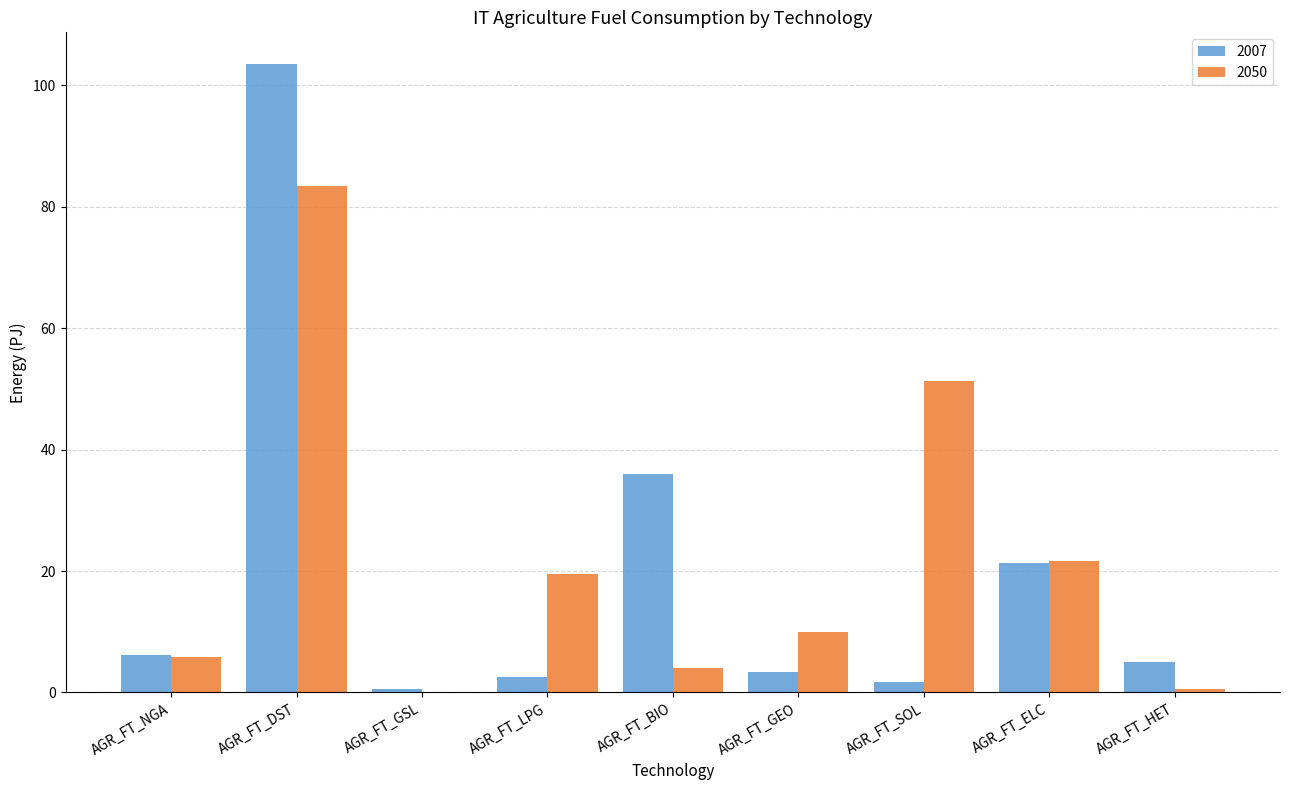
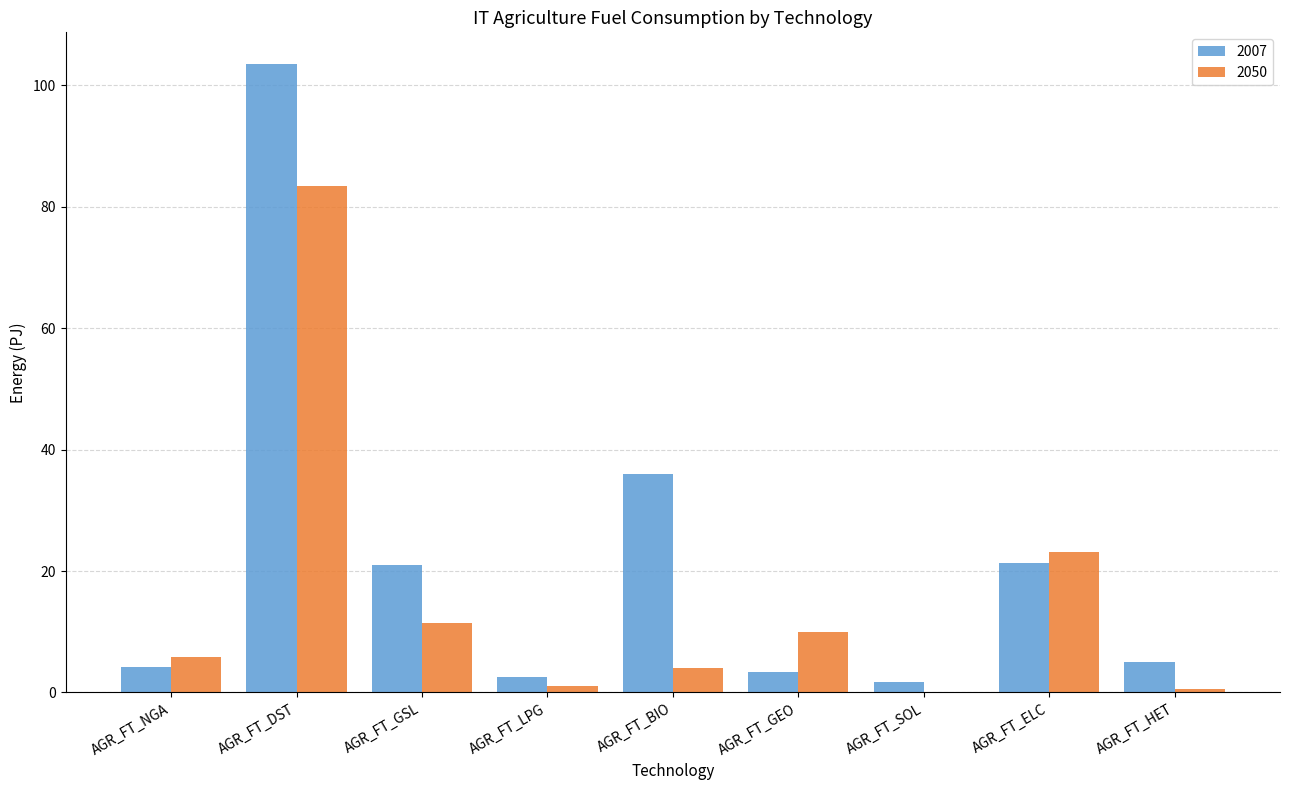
2007, AGR_FT_NGA: 6 -> 4
2007, AGR_FT_GSL: 1 -> 21
2050, AGR_FT_GSL: 0 -> 11
2050, AGR_FT_LPG: 20 -> 1
2050, AGR_FT_SOL: 51 -> 0
2050, AGR_FT_ELC: 22 -> 23
